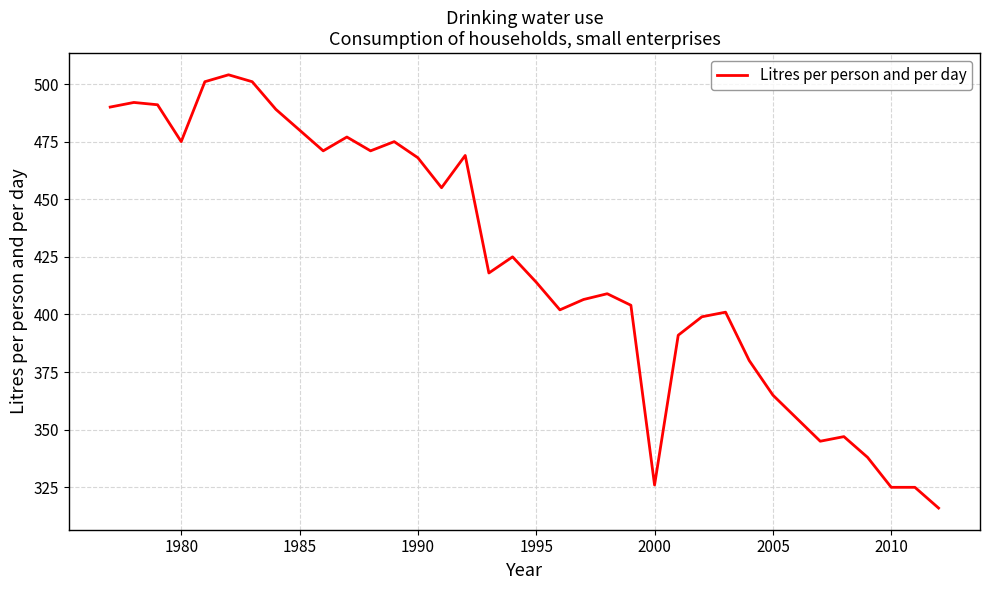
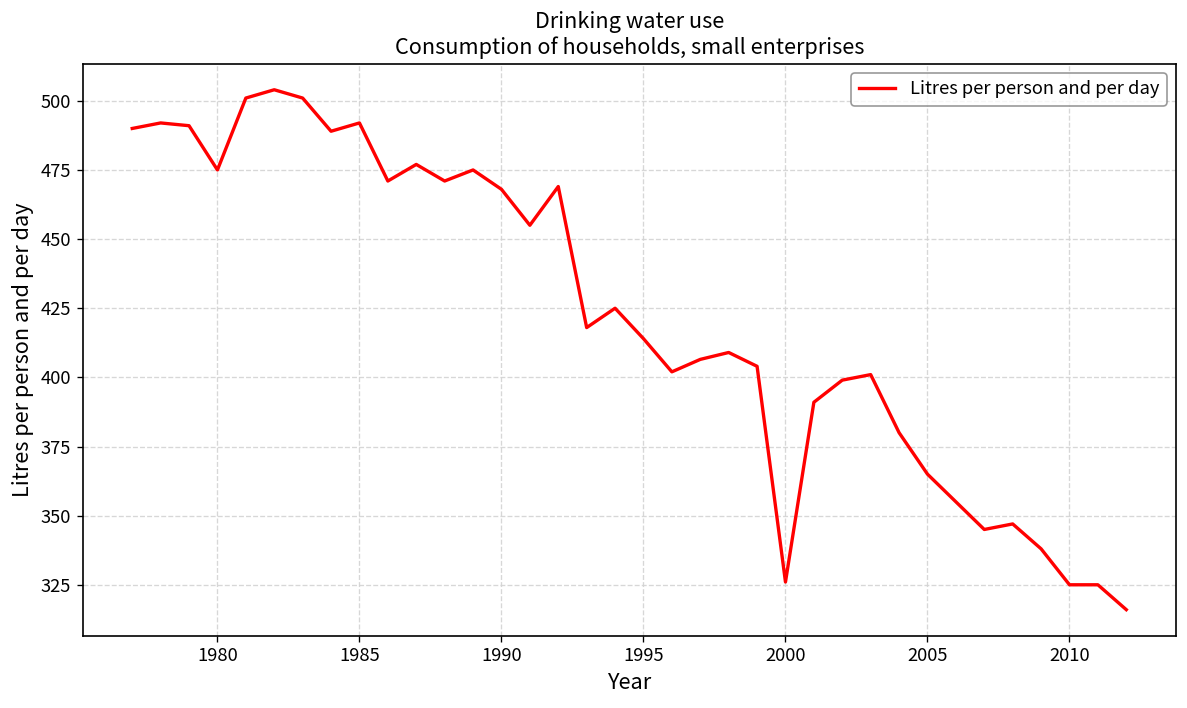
1985: 480 -> 492
